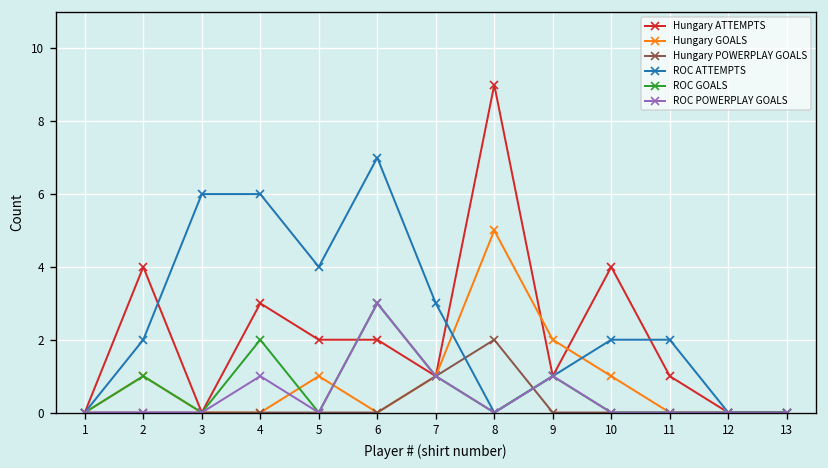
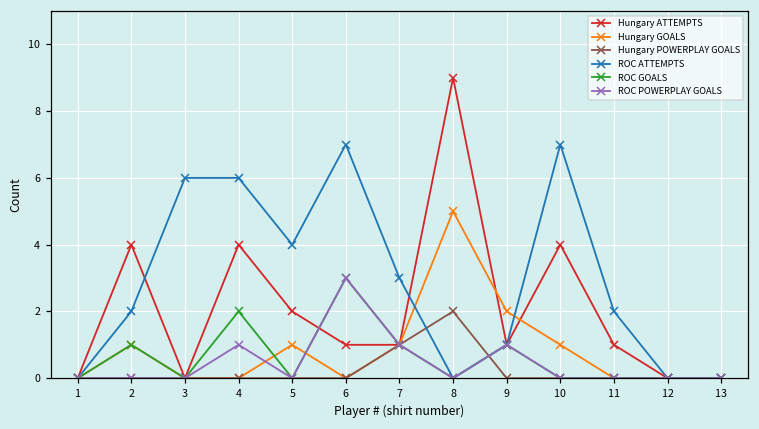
Hungary ATTEMPTS, 4: 3 -> 4
Hungary ATTEMPTS, 6: 2 -> 1
ROC ATTEMPTS, 10: 2 -> 7
